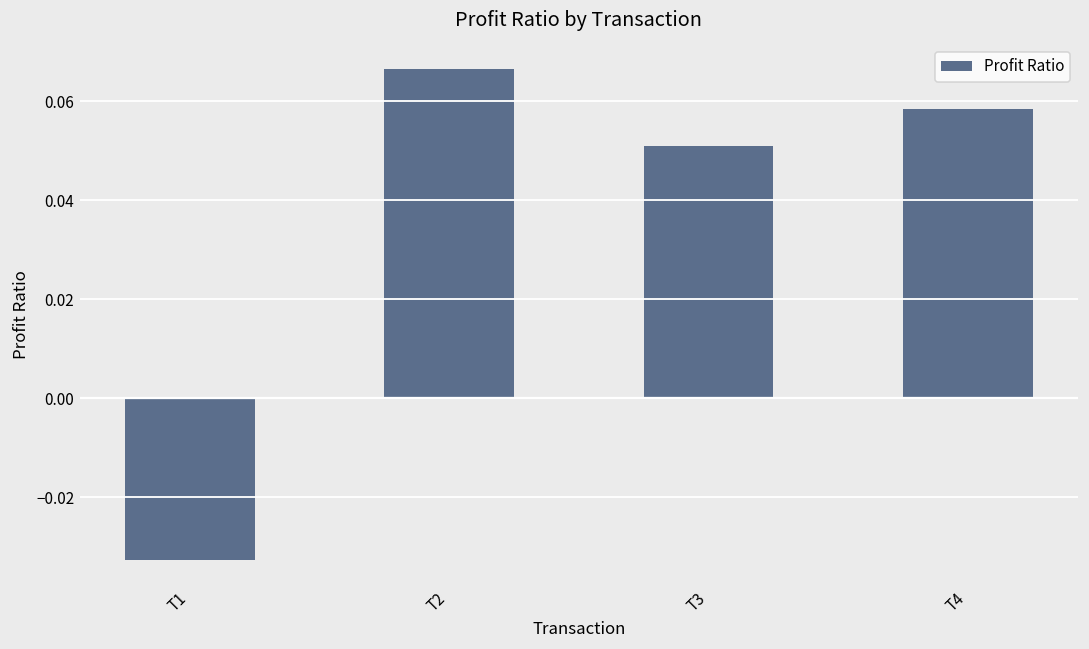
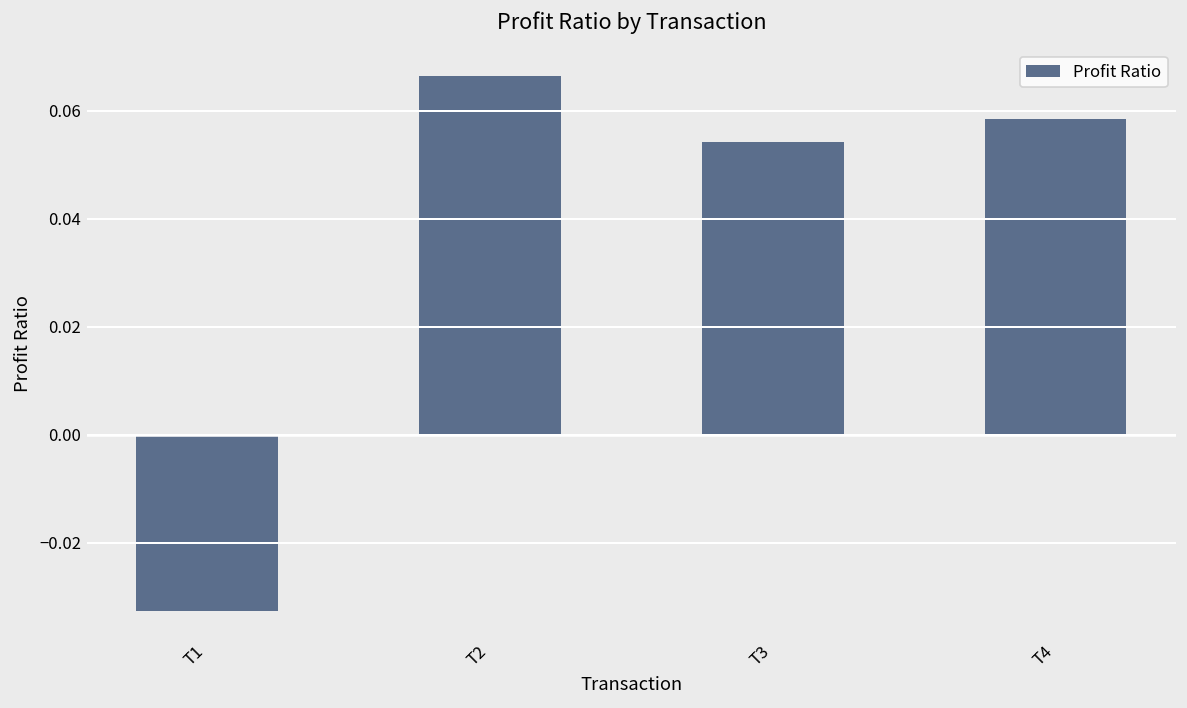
T3: 0.051 -> 0.054
